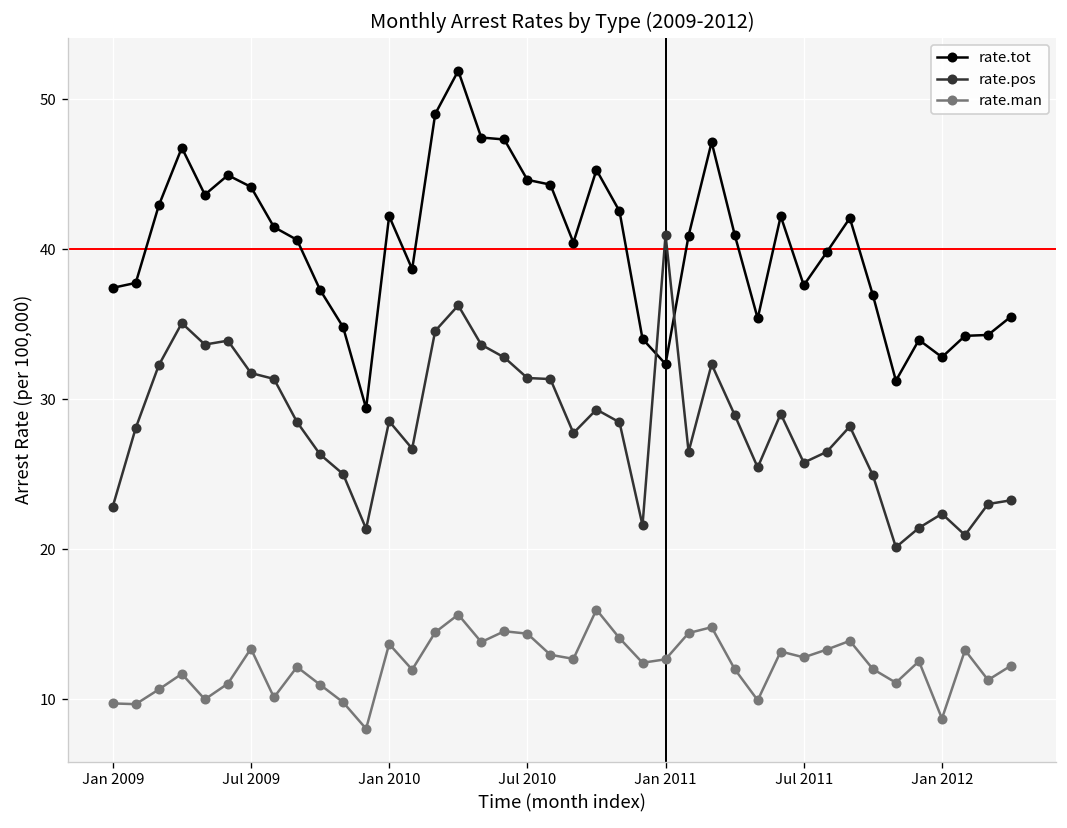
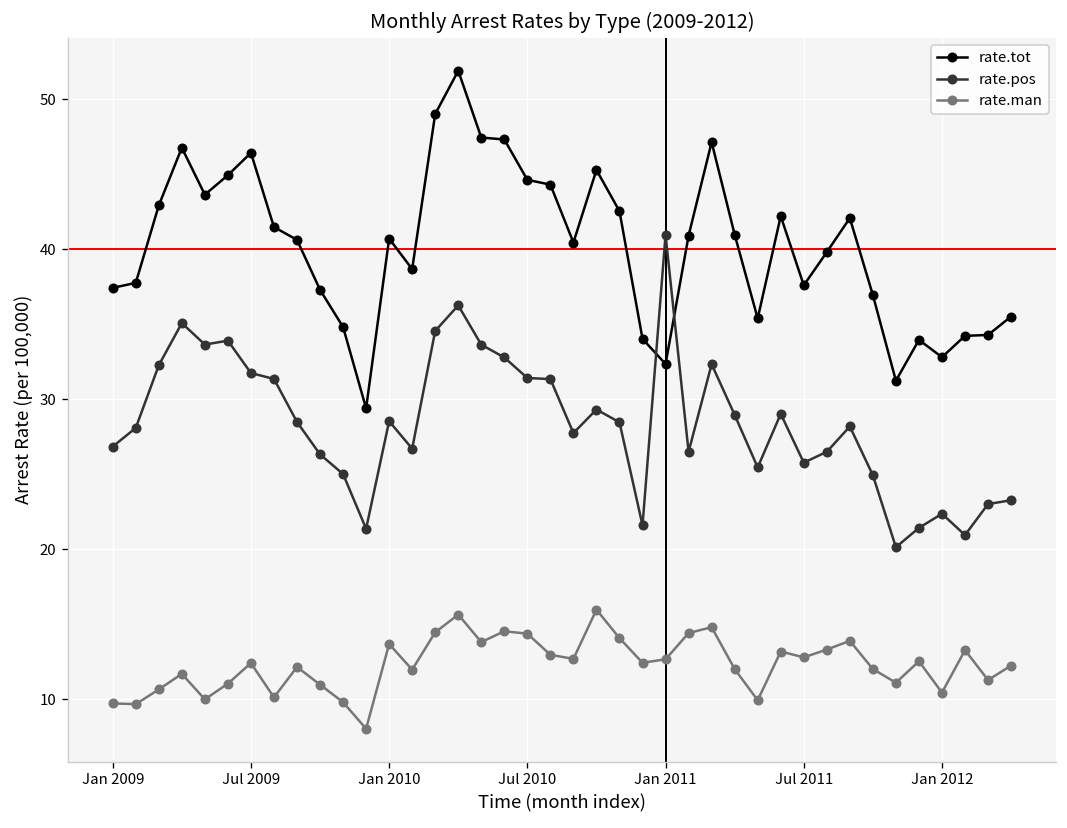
rate.pos, Jan 2009: 22.8 -> 26.8
rate.tot, Jul 2009: 44.2 -> 46.4
rate.man, Jul 2009: 13.4 -> 12.4
rate.tot, Jan 2010: 42.2 -> 40.7
rate.man, Jan 2012: 8.7 -> 10.4
